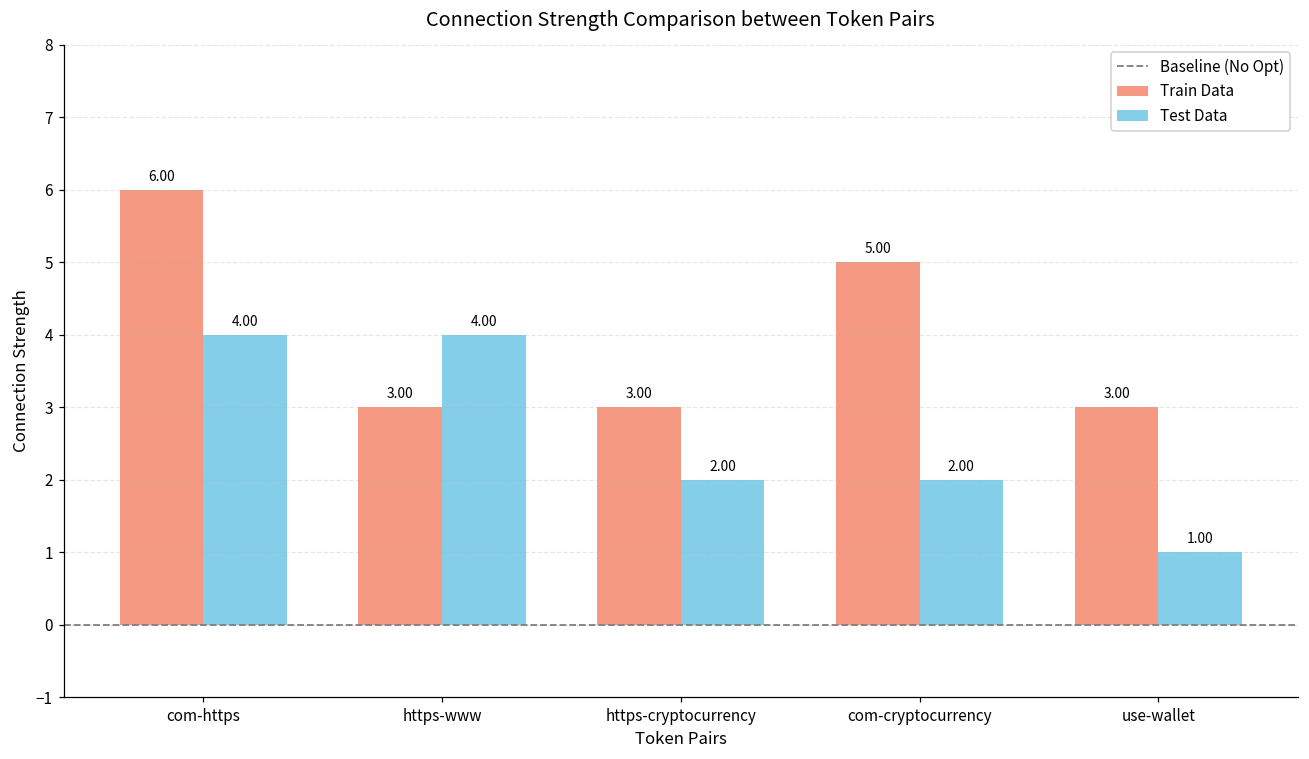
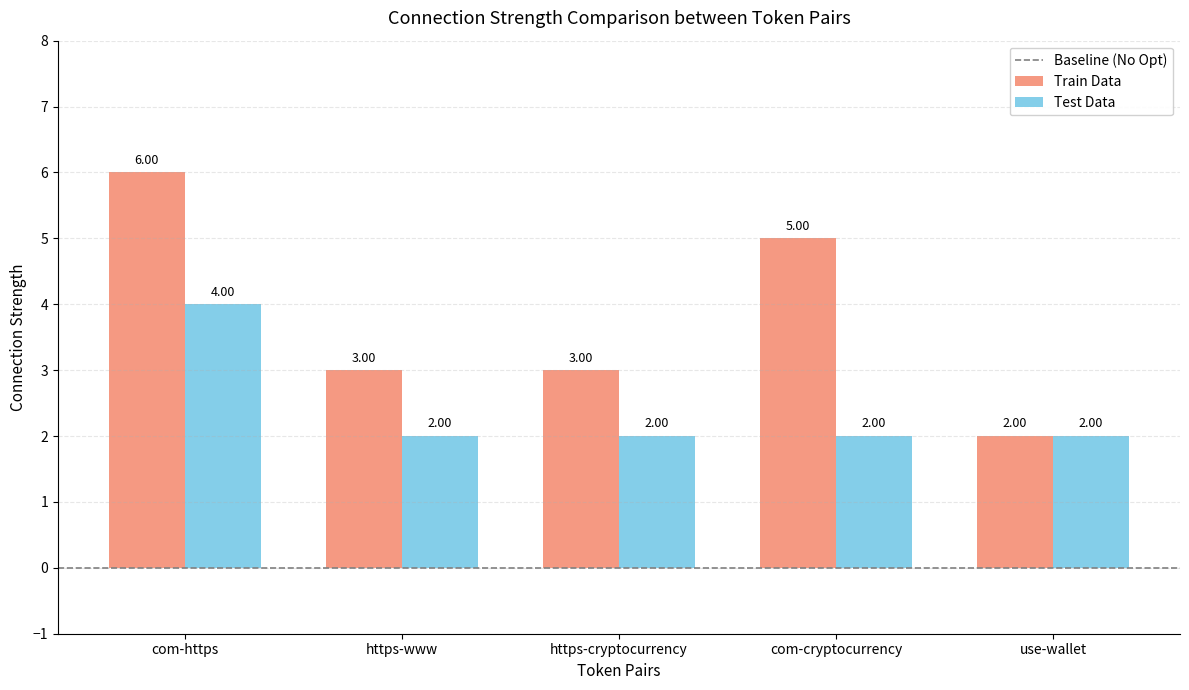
Test Data, https-www: 4.00 -> 2.00
Train Data, use-wallet: 3.00 -> 2.00
Test Data, use-wallet: 1.00 -> 2.00
